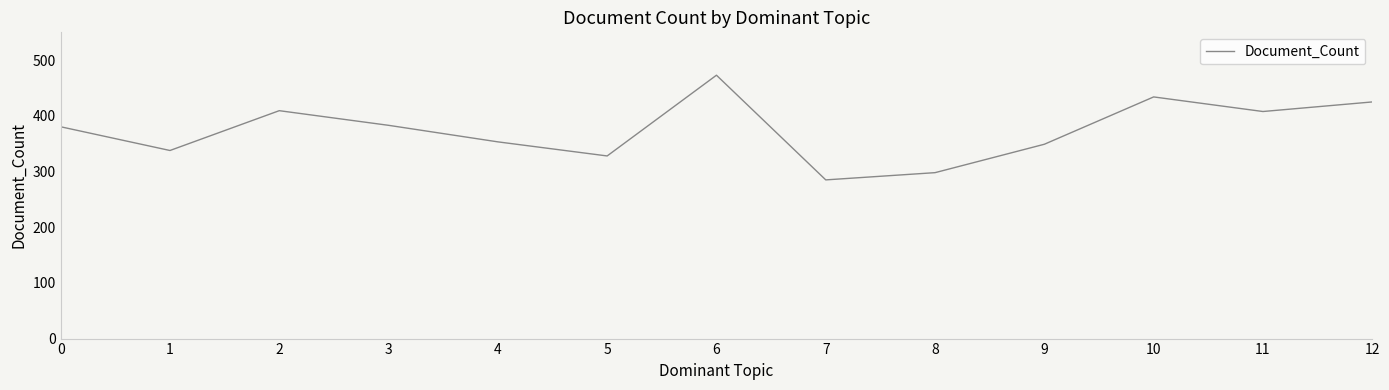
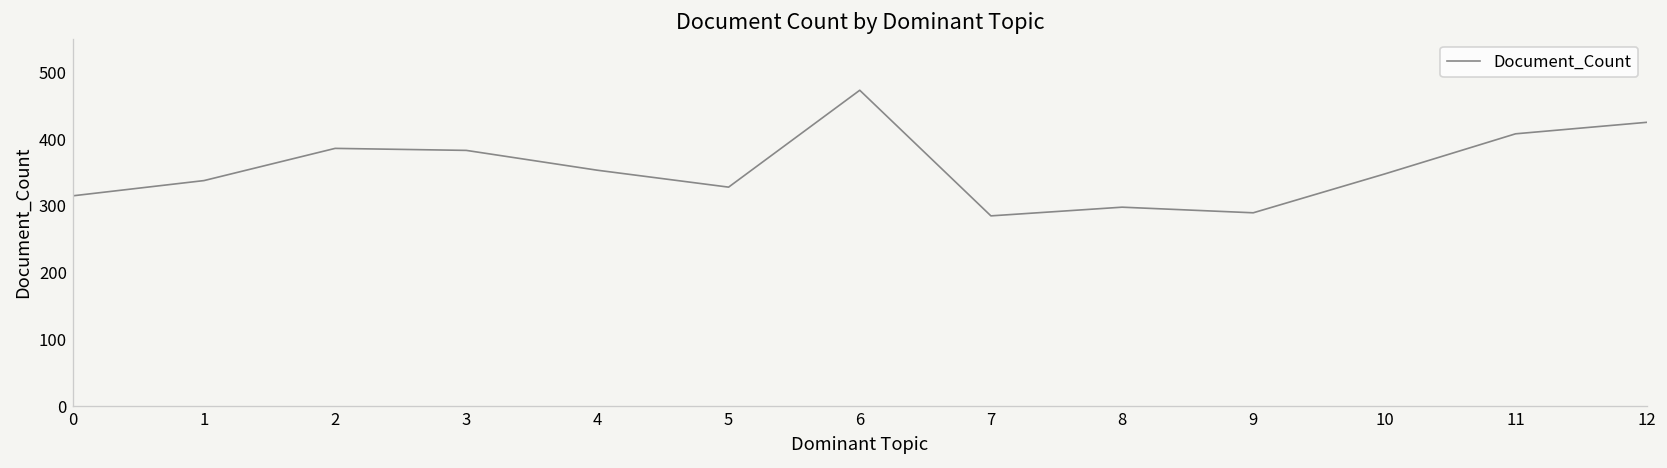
0: 380 -> 320
2: 410 -> 390
9: 350 -> 290
10: 430 -> 350
